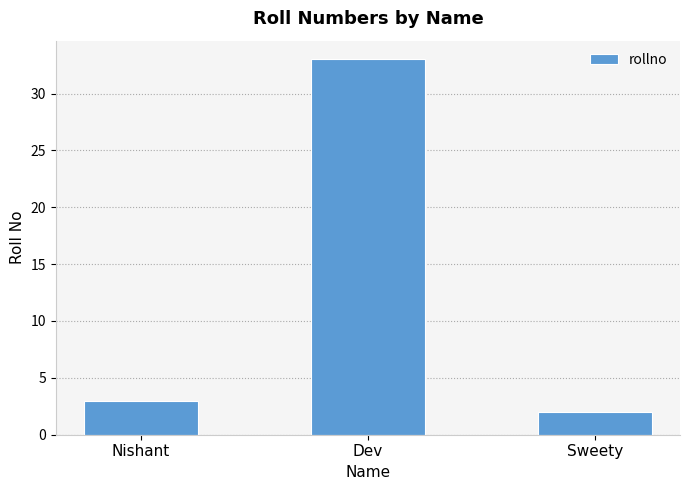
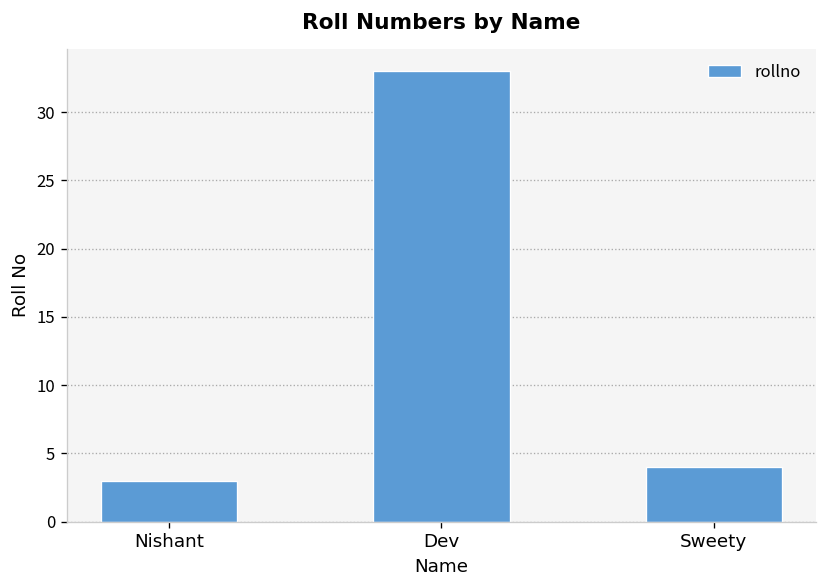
Sweety: 2 -> 4
